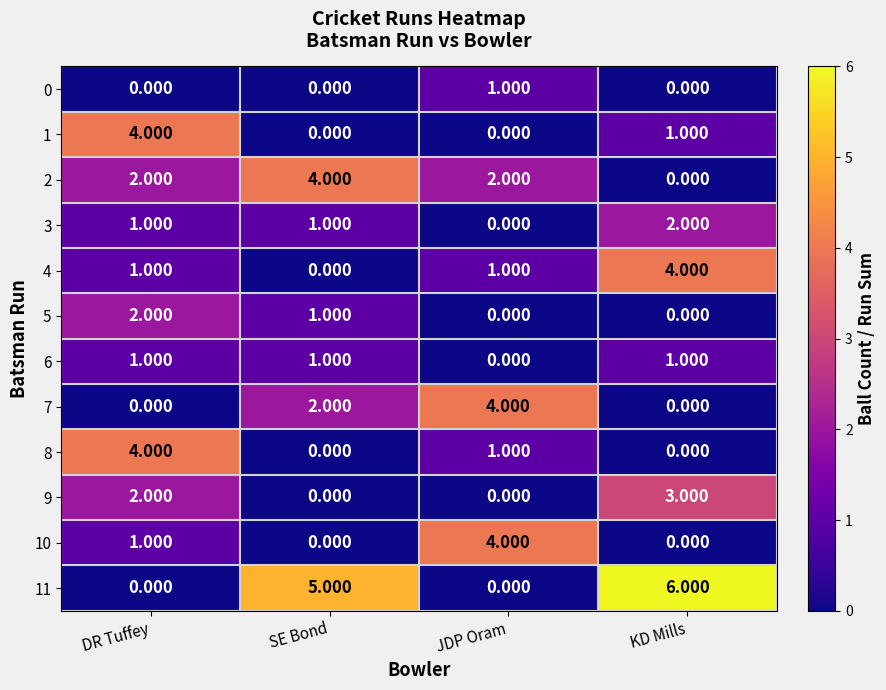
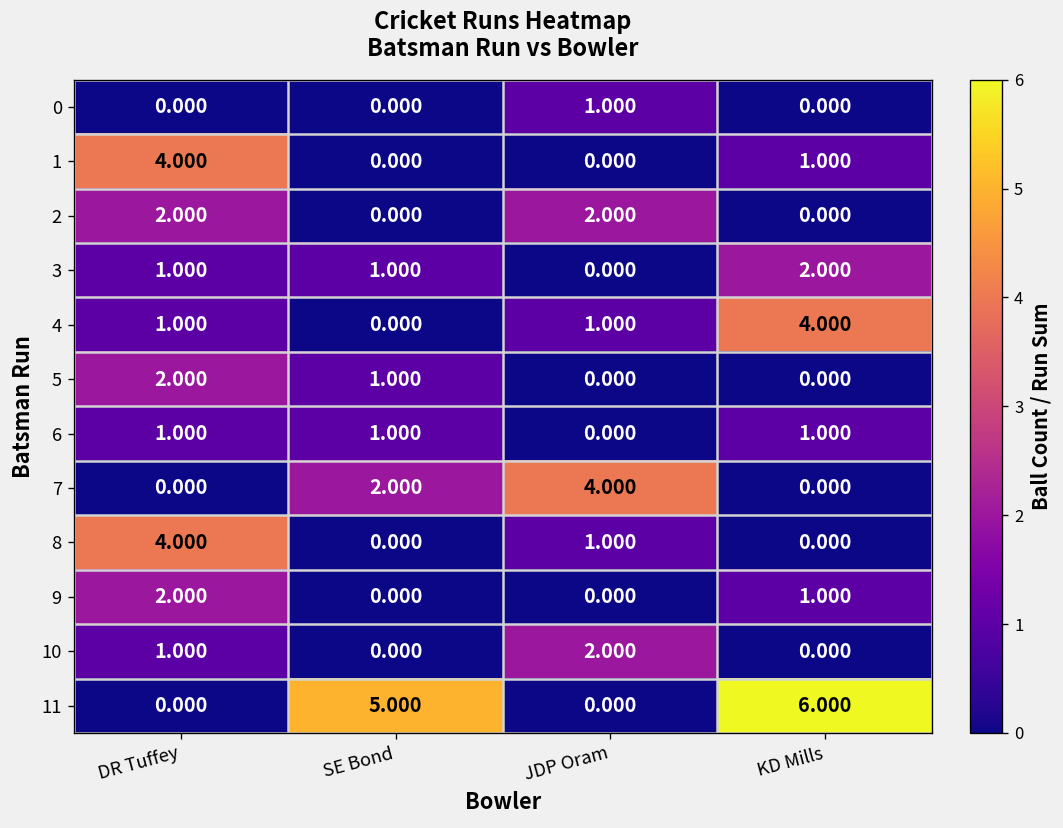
2, SE Bond: 4.000 -> 0.000
9, KD Mills: 3.000 -> 1.000
10, JDP Oram: 4.000 -> 2.000
